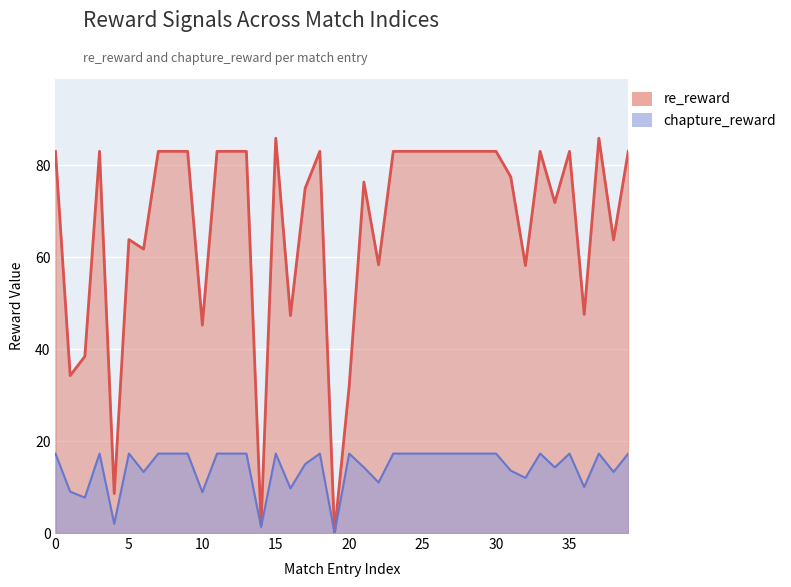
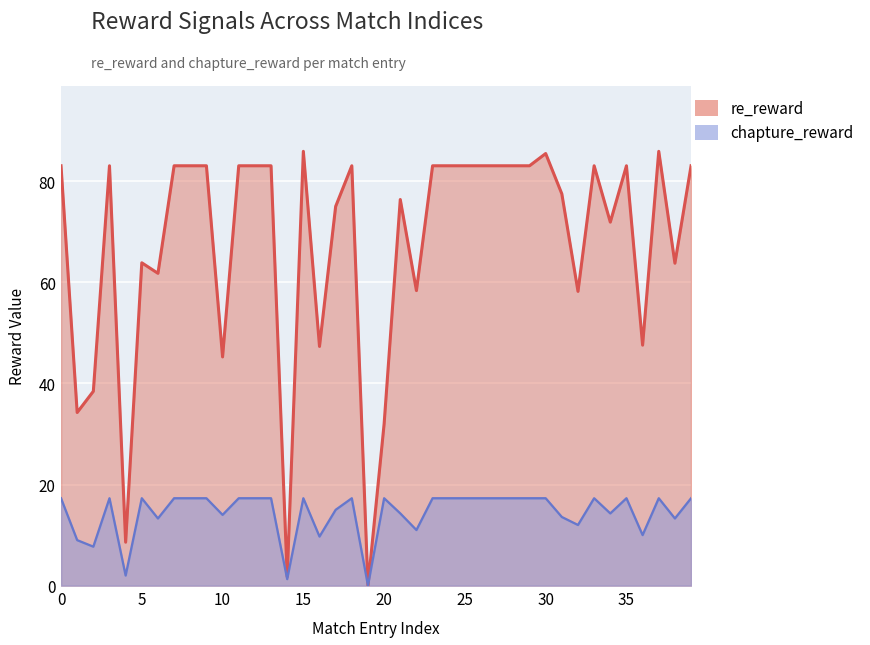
chapture_reward, 10: 9 -> 14
re_reward, 30: 83 -> 85
